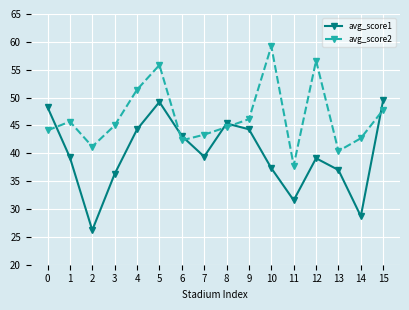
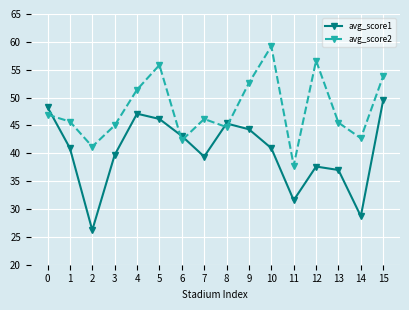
avg_score2, 0: 44 -> 47
avg_score1, 1: 39 -> 41
avg_score1, 3: 36 -> 40
avg_score1, 4: 44 -> 47
avg_score1, 5: 49 -> 46
avg_score2, 7: 43 -> 46
avg_score2, 9: 46 -> 53
avg_score1, 10: 37 -> 41
avg_score1, 12: 39 -> 38
avg_score2, 13: 40 -> 46
avg_score2, 15: 48 -> 54
